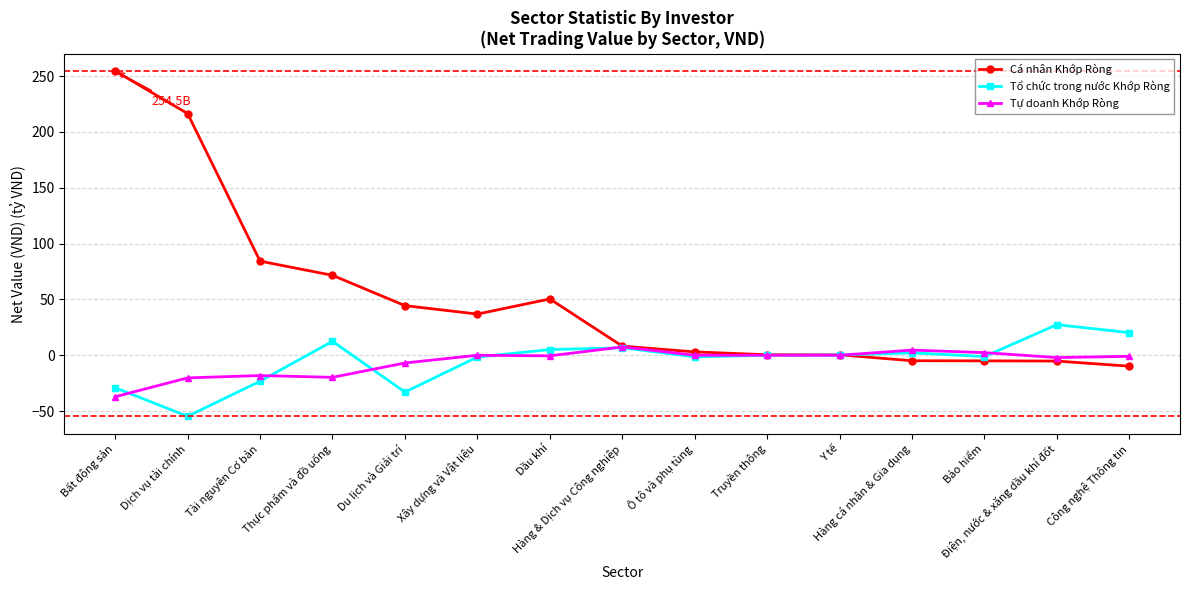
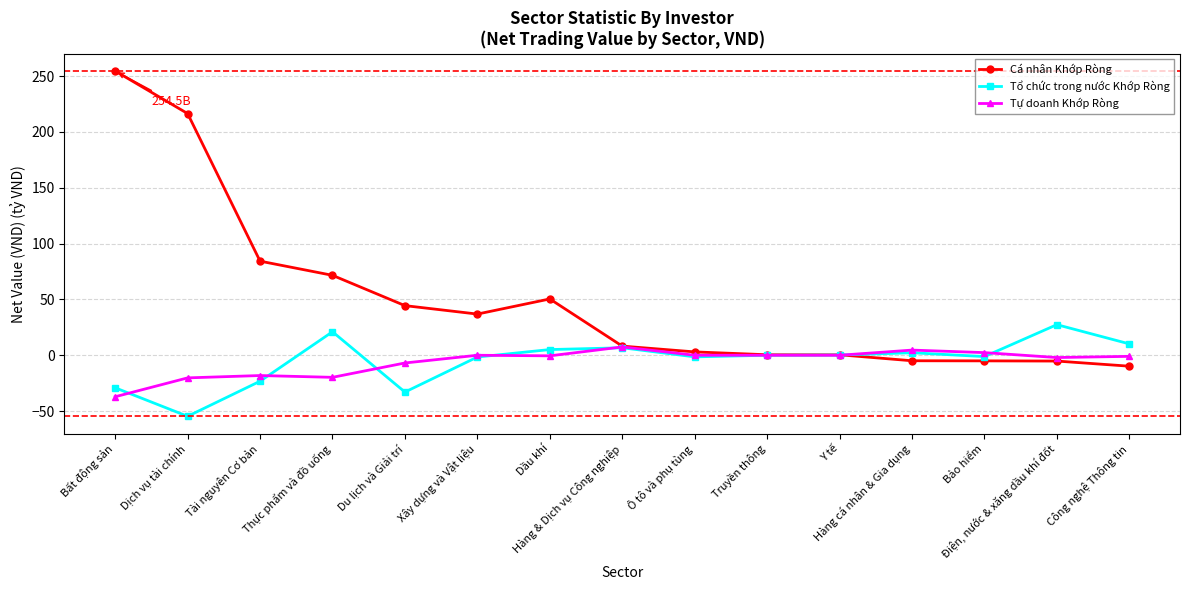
Tổ chức trong nước Khớp Ròng, Thực phẩm và đồ uống: 12 -> 21
Tổ chức trong nước Khớp Ròng, Công nghệ Thông tin: 20 -> 10
